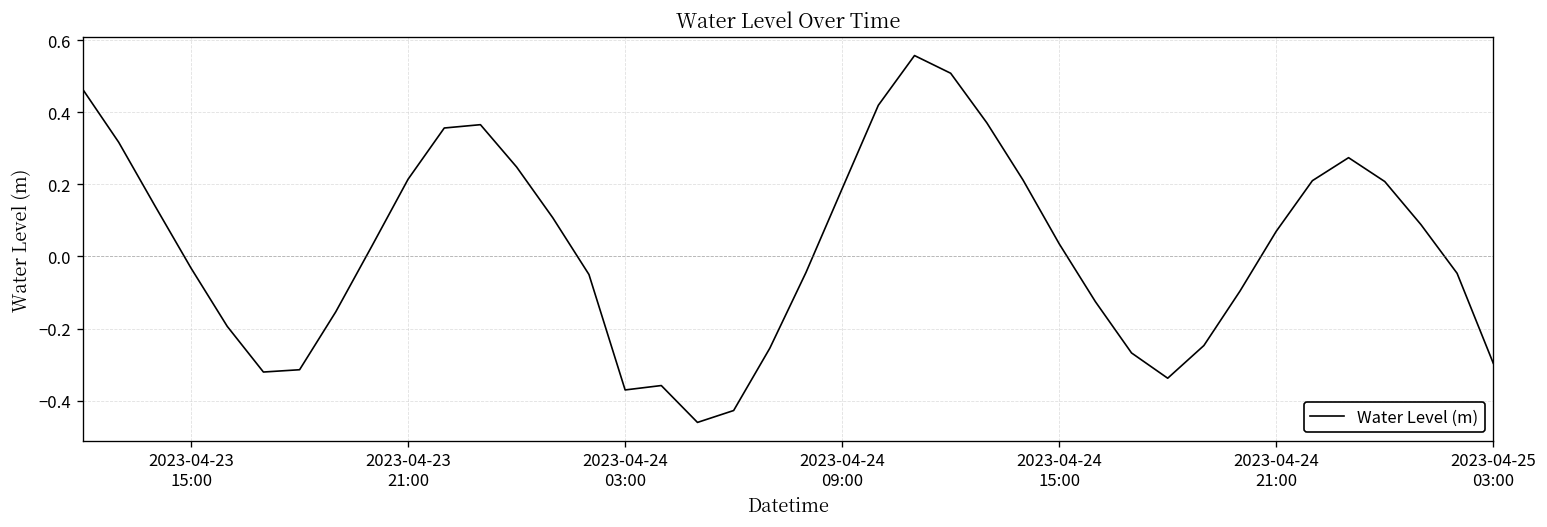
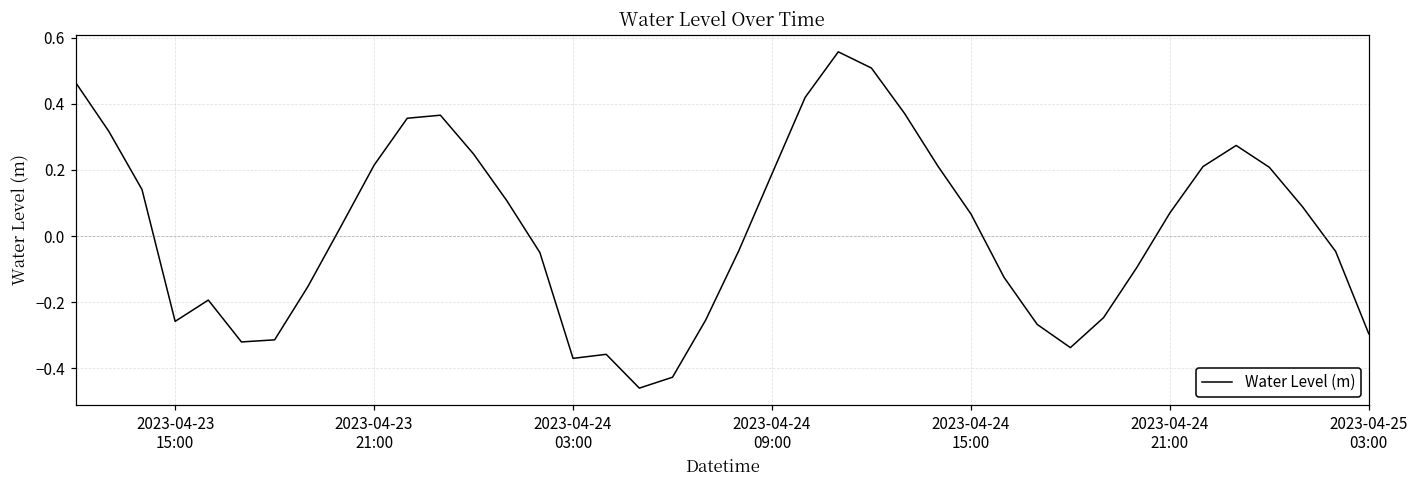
2023-04-23 15:00: -0.03 -> -0.26
2023-04-24 15:00: 0.04 -> 0.07
